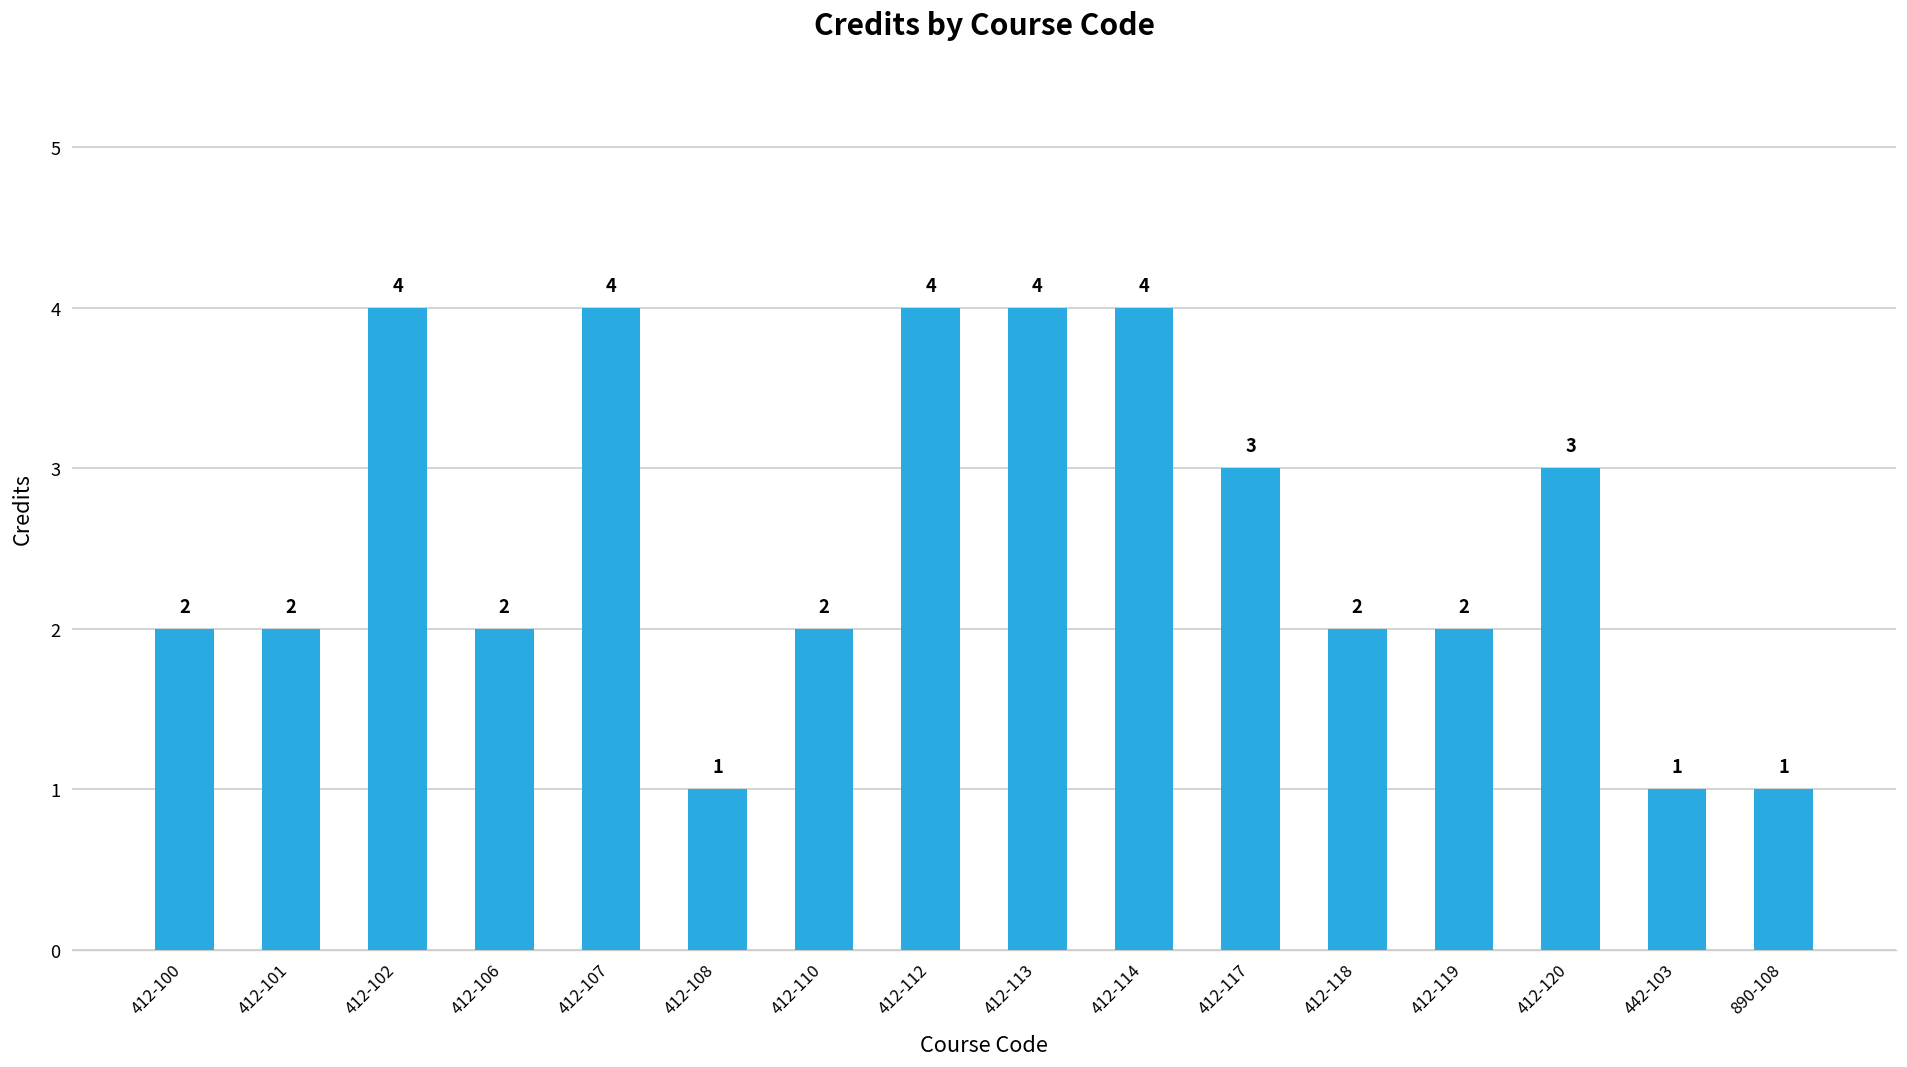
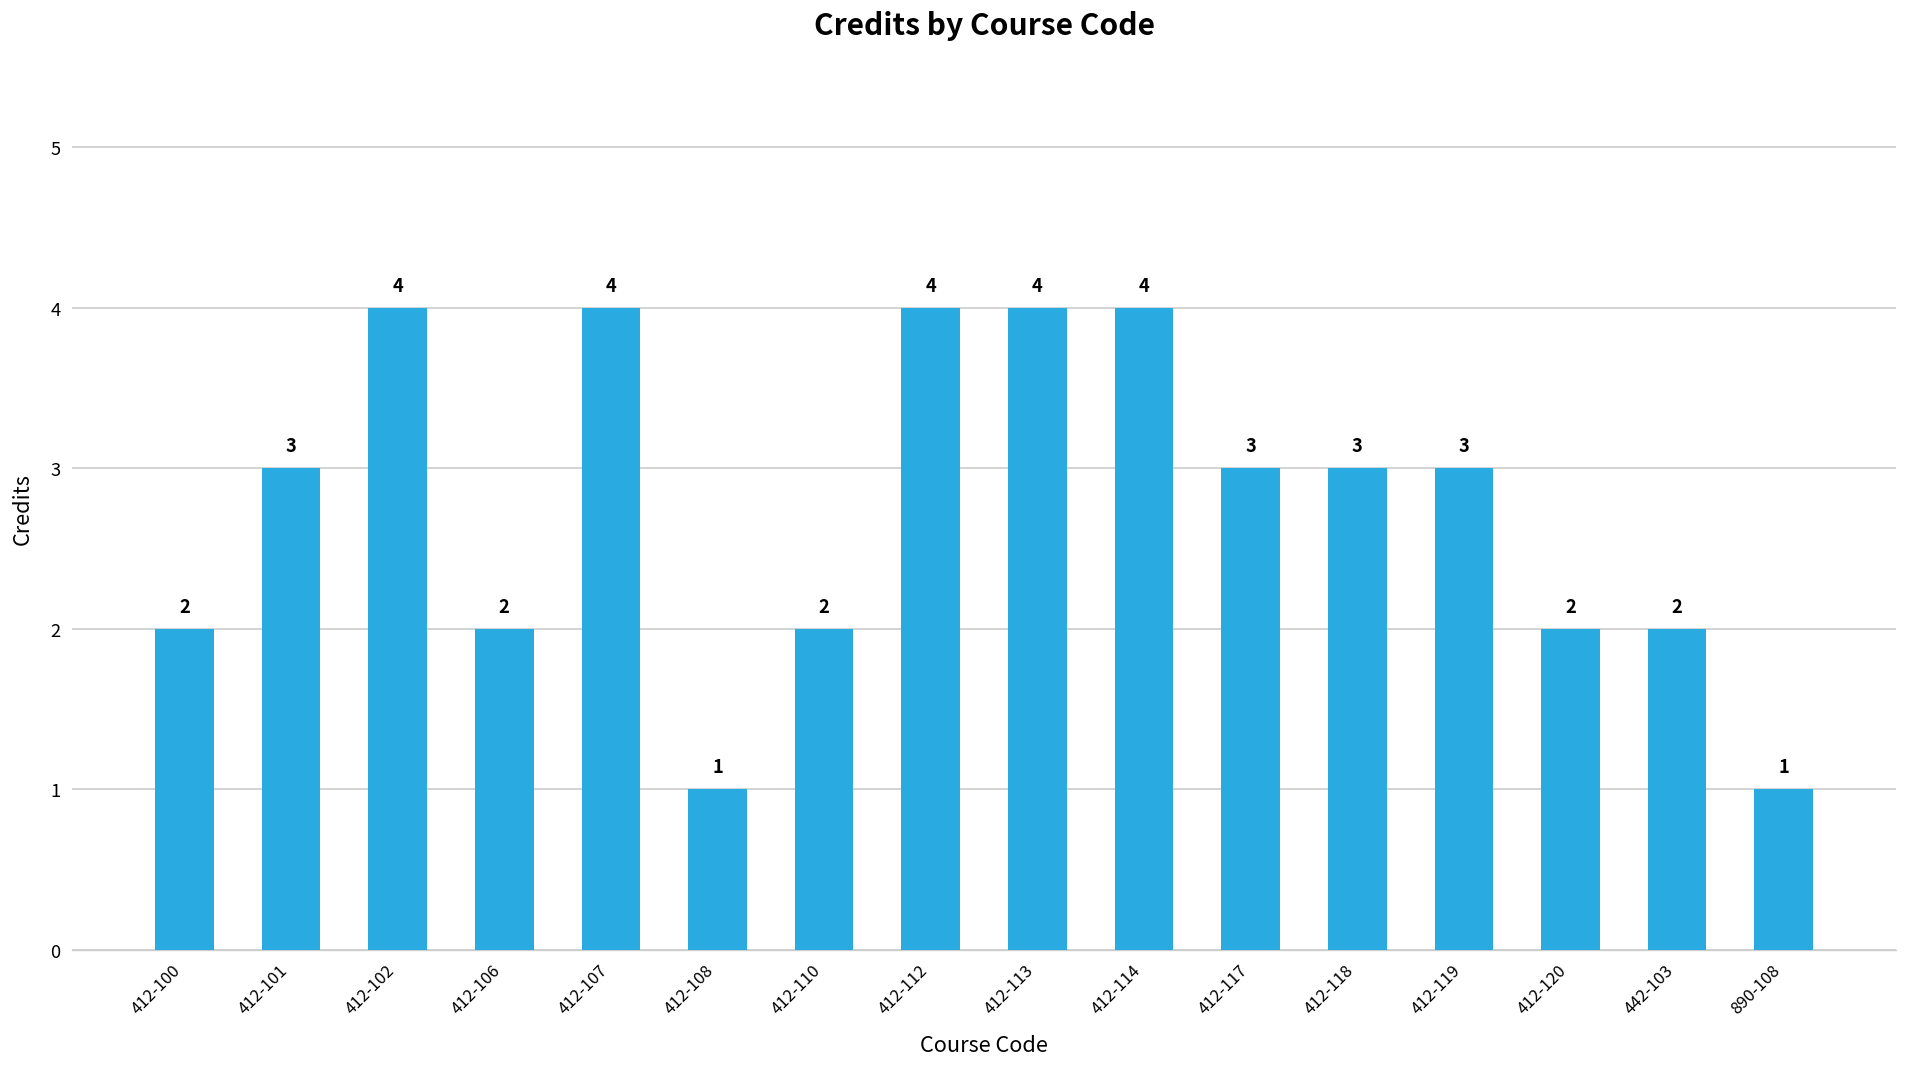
412-101: 2 -> 3
412-118: 2 -> 3
412-119: 2 -> 3
412-120: 3 -> 2
442-103: 1 -> 2
